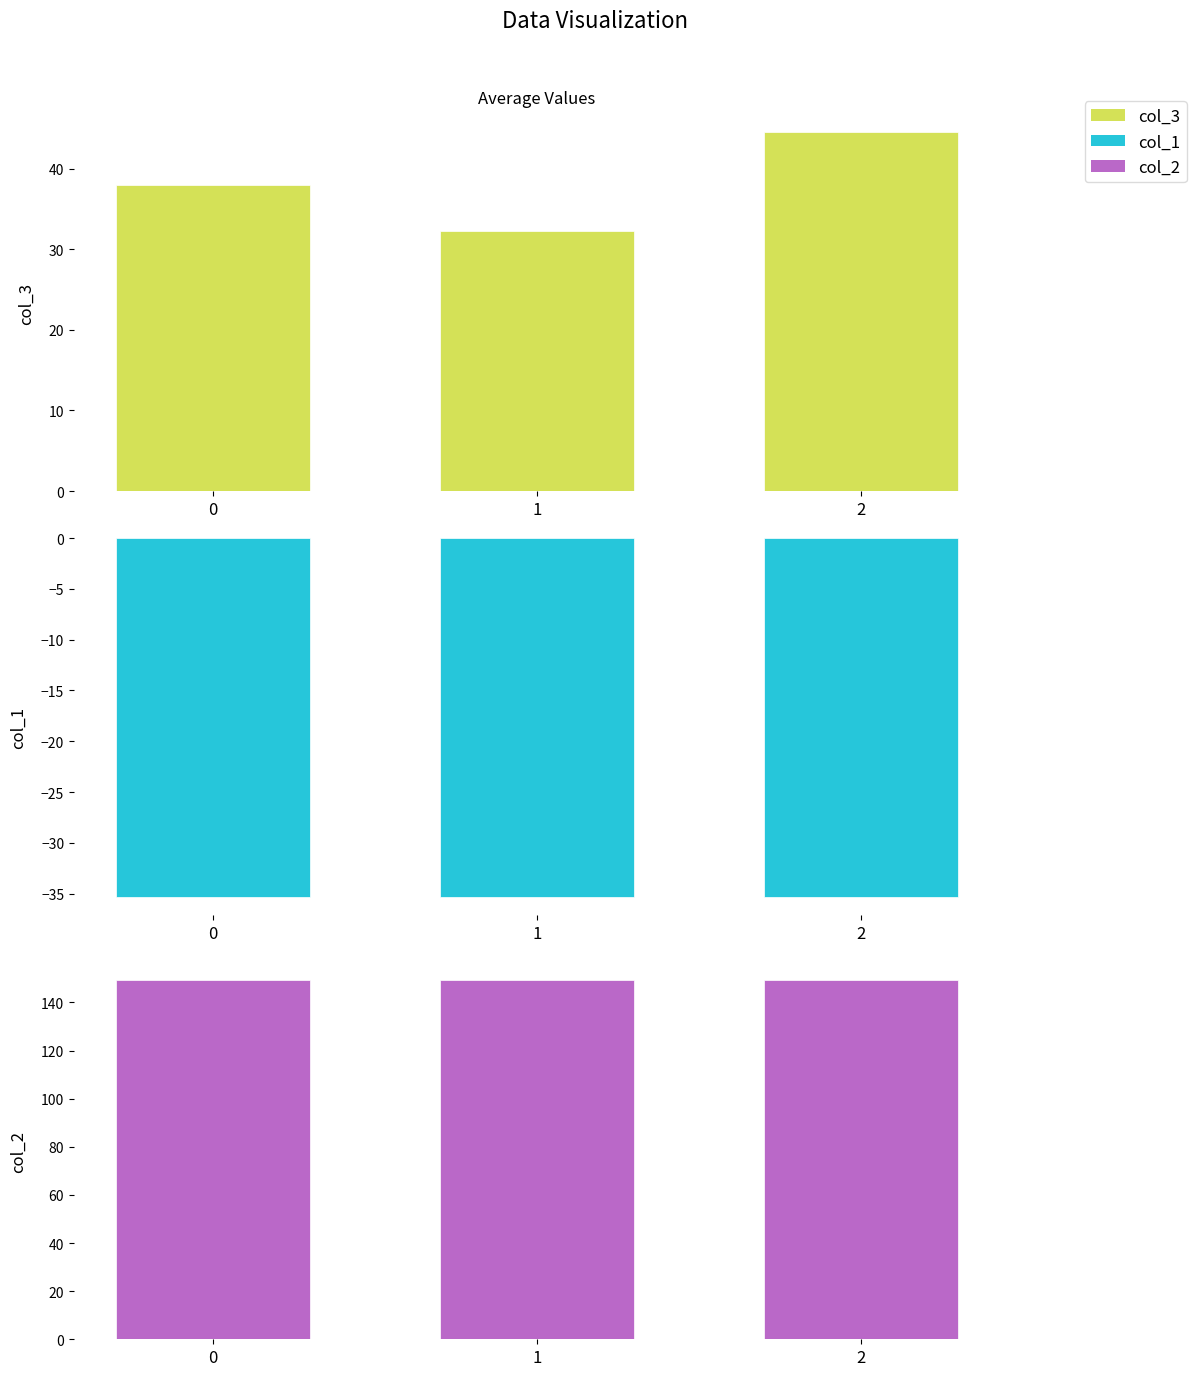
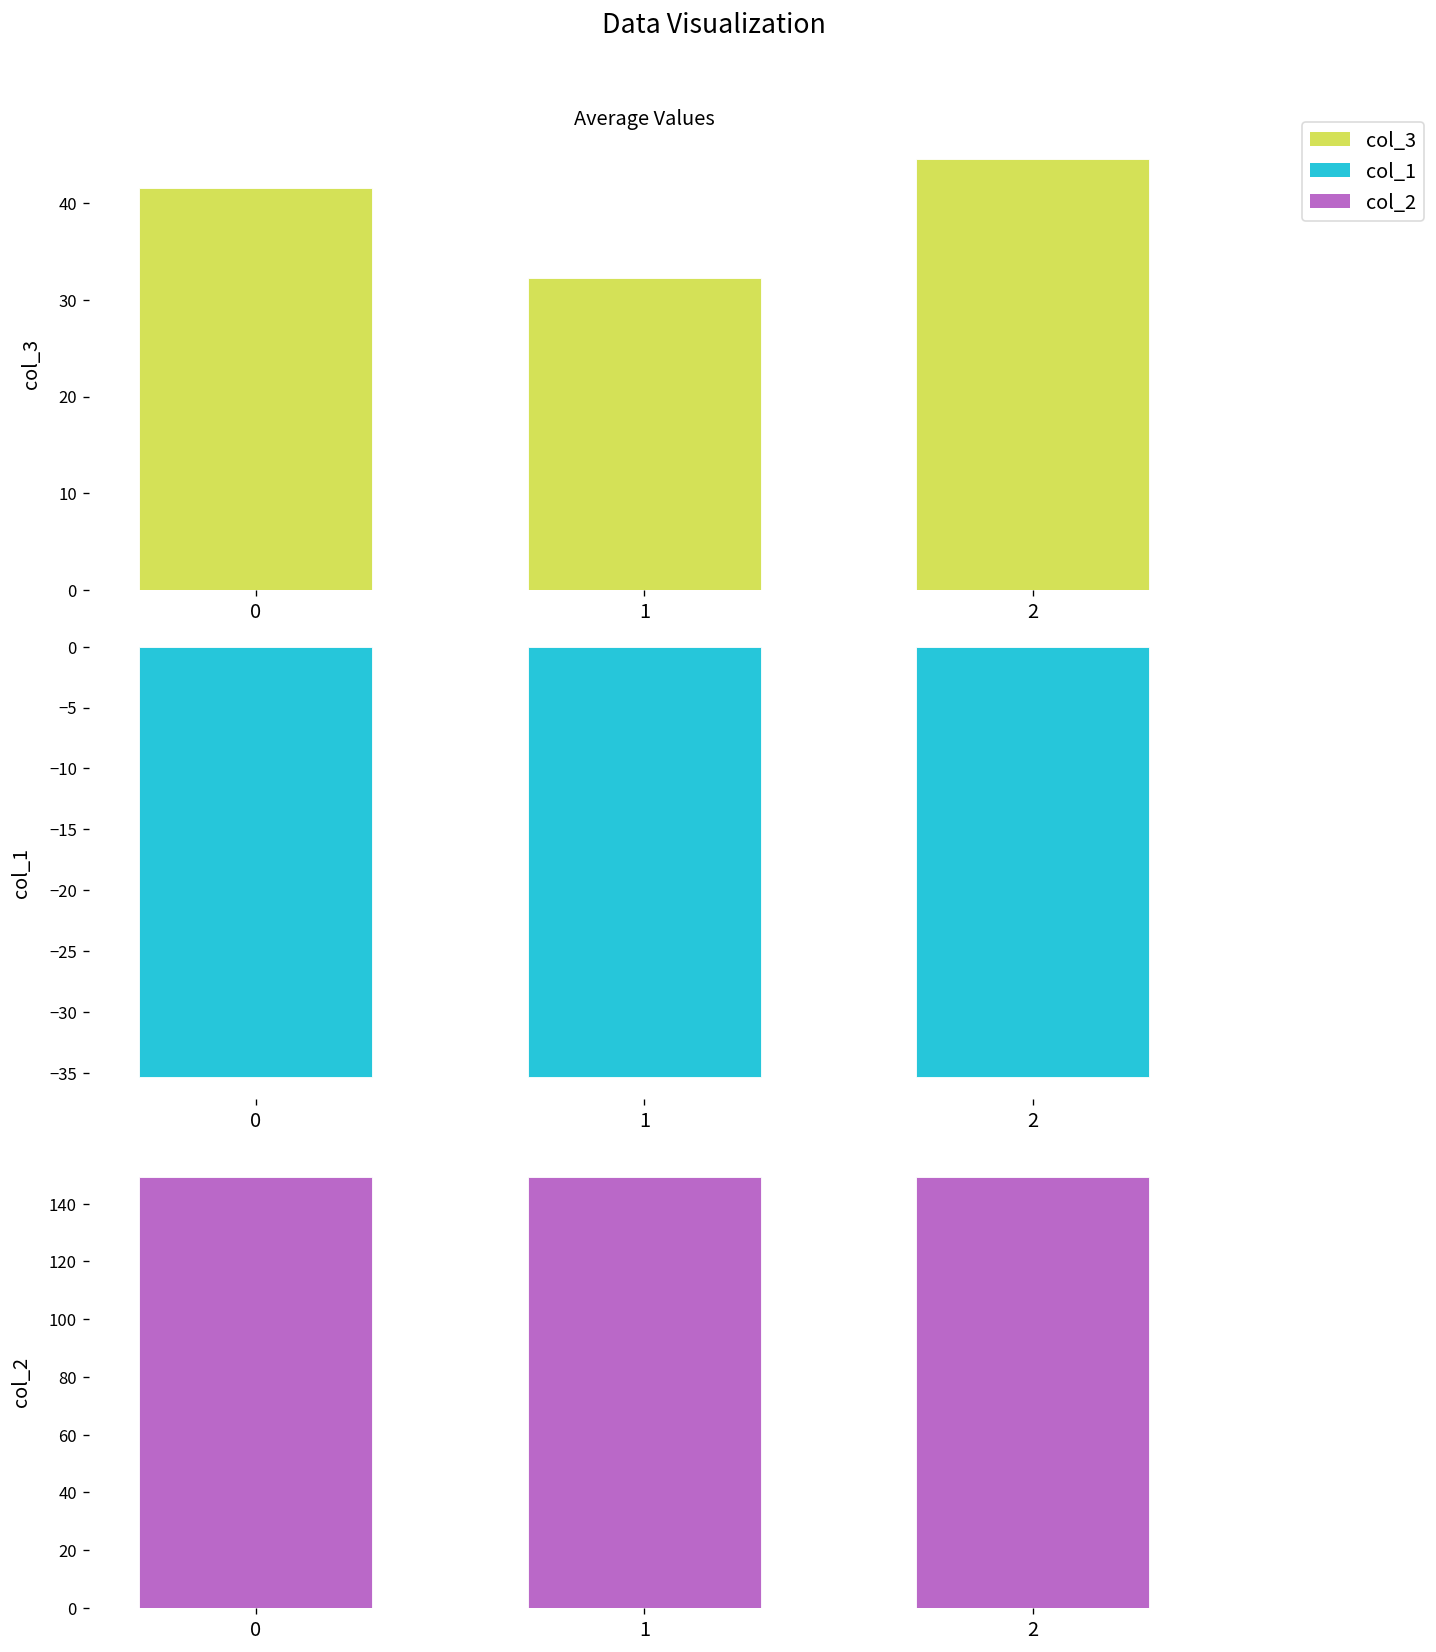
Average Values, 0: 38 -> 42
